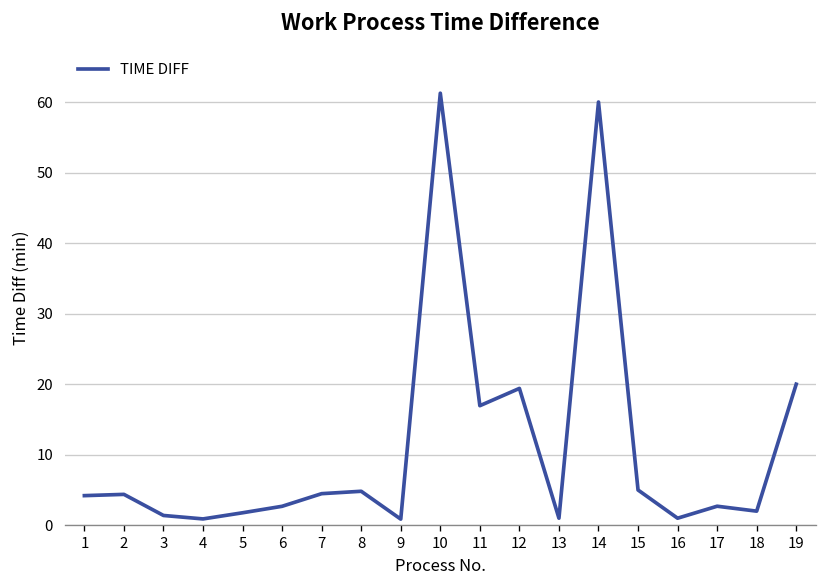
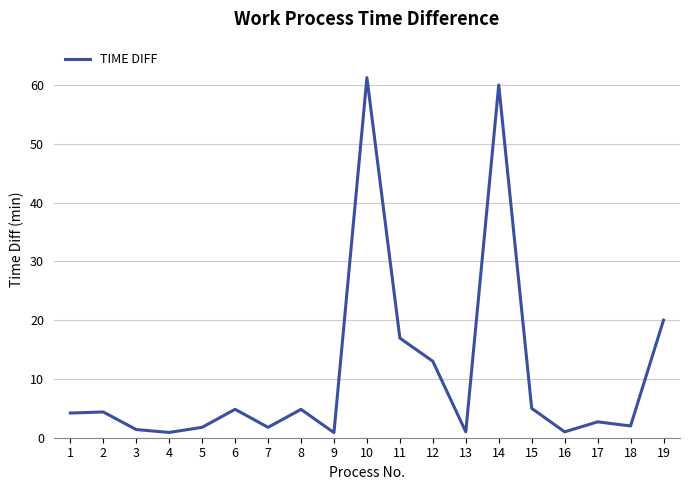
6: 3 -> 5
7: 4 -> 2
12: 19 -> 13
